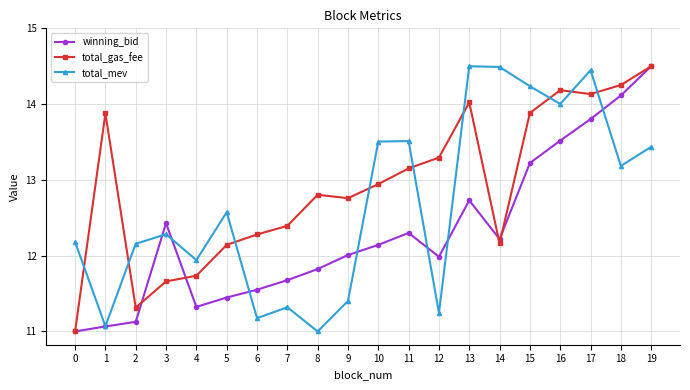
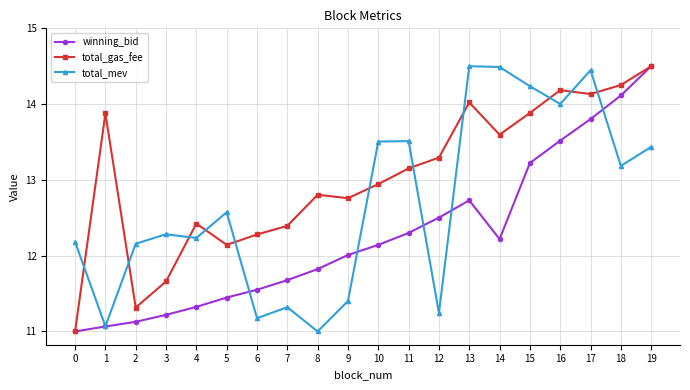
winning_bid, 3: 12.4 -> 11.2
total_gas_fee, 4: 11.7 -> 12.4
total_mev, 4: 11.9 -> 12.2
winning_bid, 12: 12.0 -> 12.5
total_gas_fee, 14: 12.2 -> 13.6
